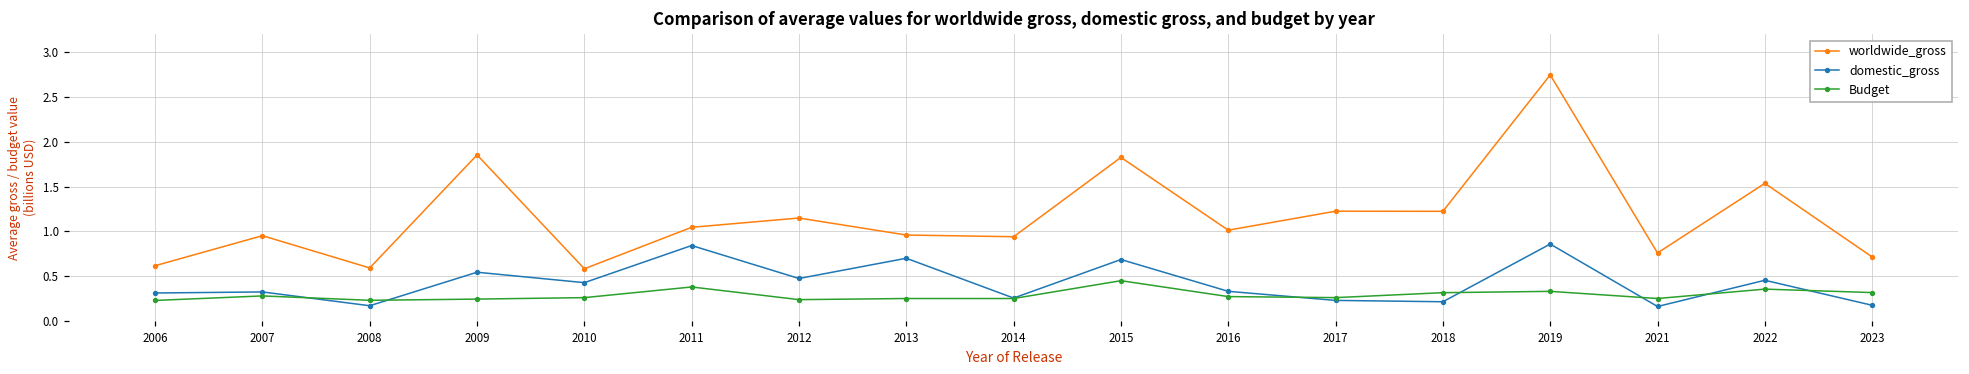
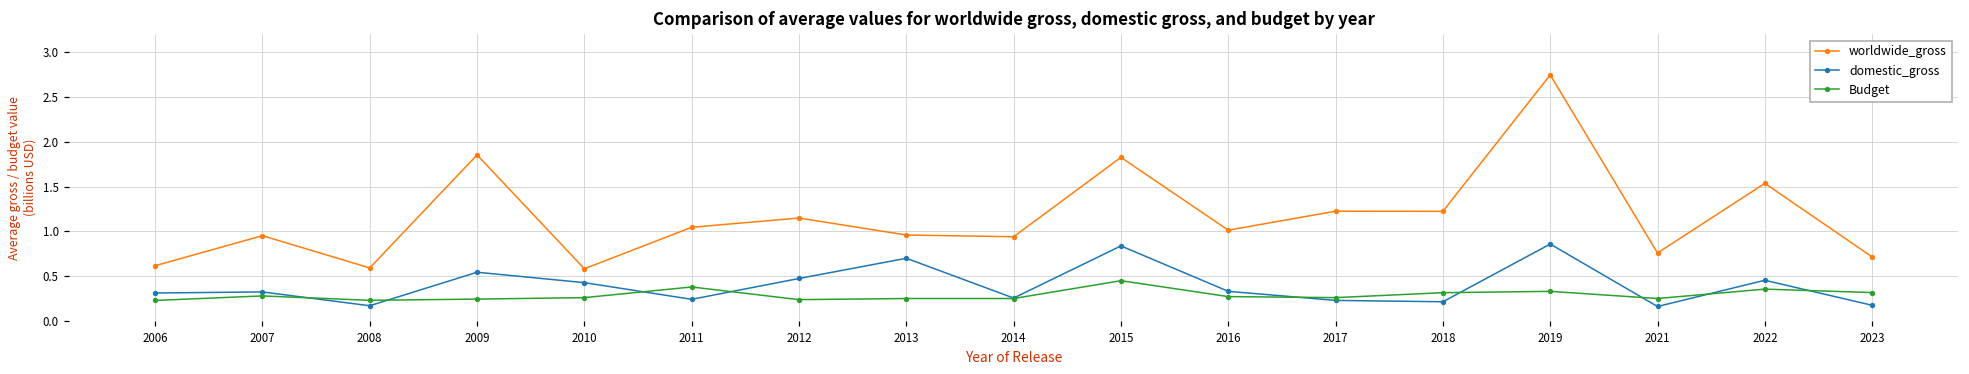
domestic_gross, 2011: 0.8 -> 0.2
domestic_gross, 2015: 0.7 -> 0.8
